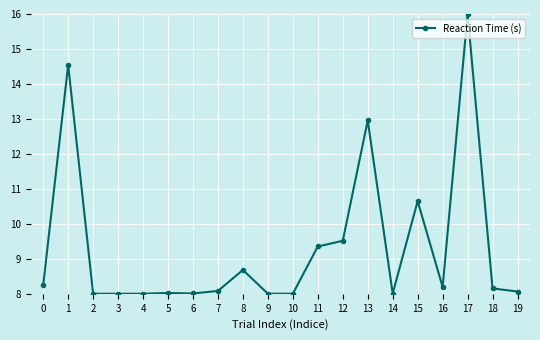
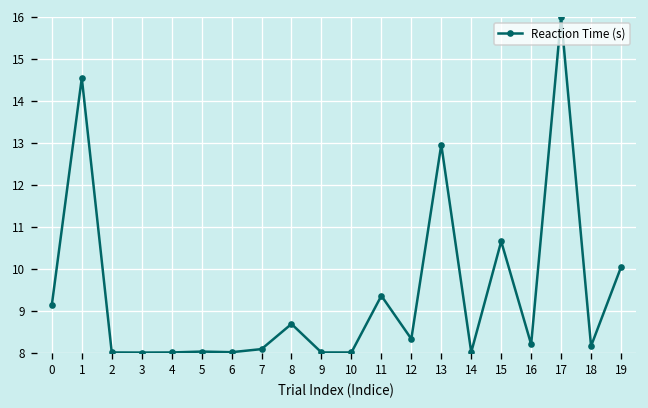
0: 8.2 -> 9.1
12: 9.5 -> 8.3
19: 8.1 -> 10.0
